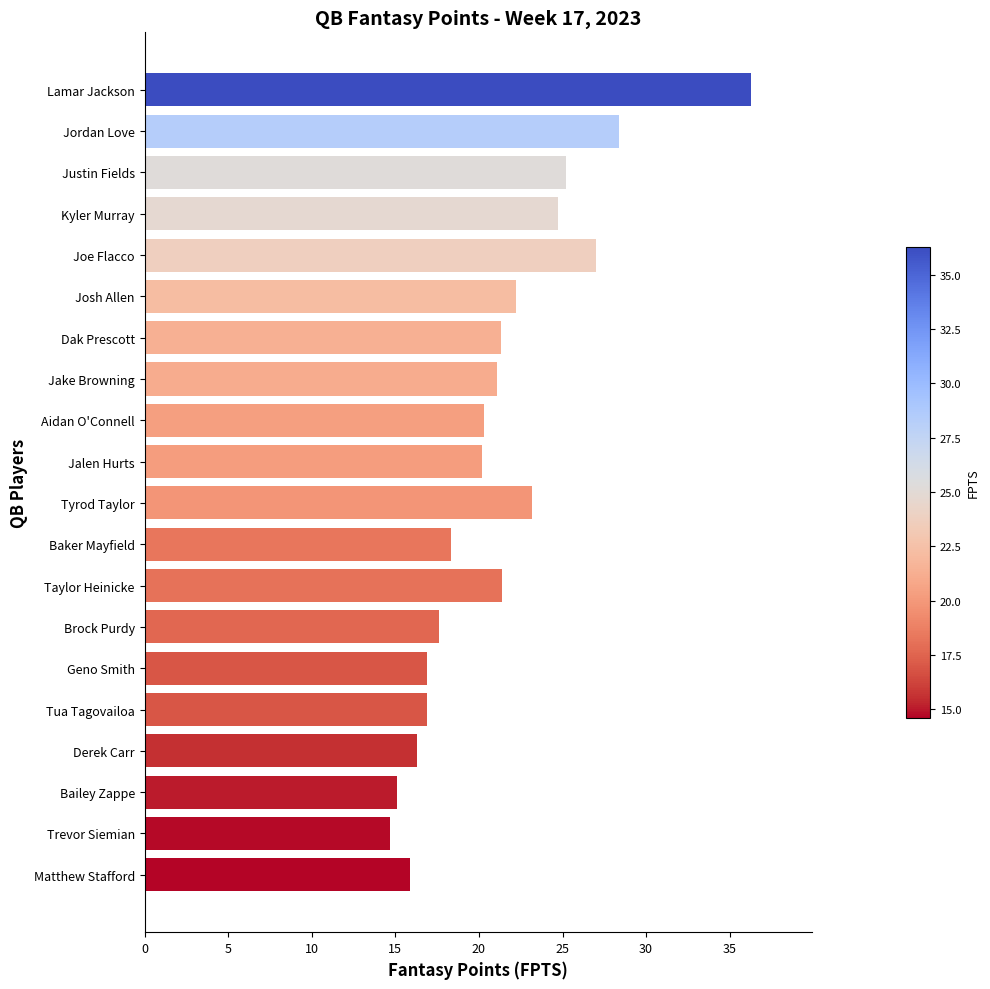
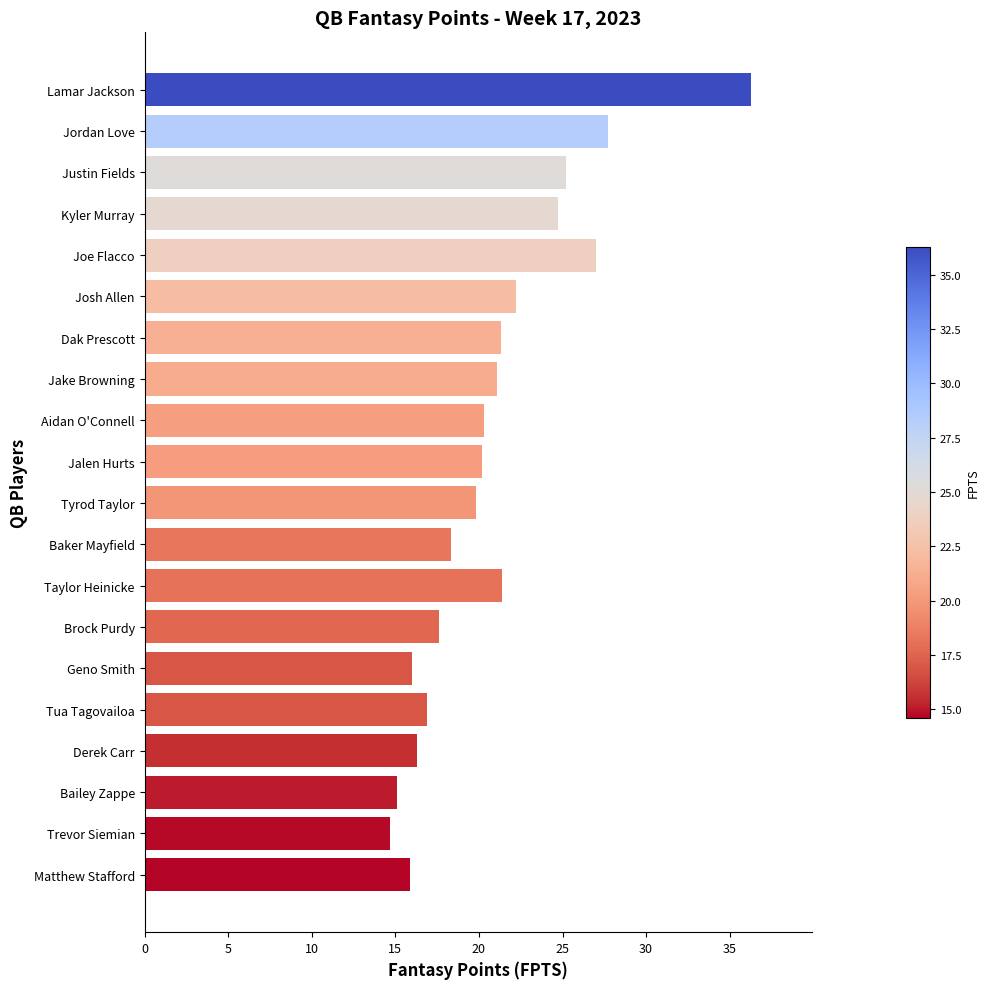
Jordan Love: 28.4 -> 27.7
Tyrod Taylor: 23.2 -> 19.8
Geno Smith: 16.9 -> 16.0
